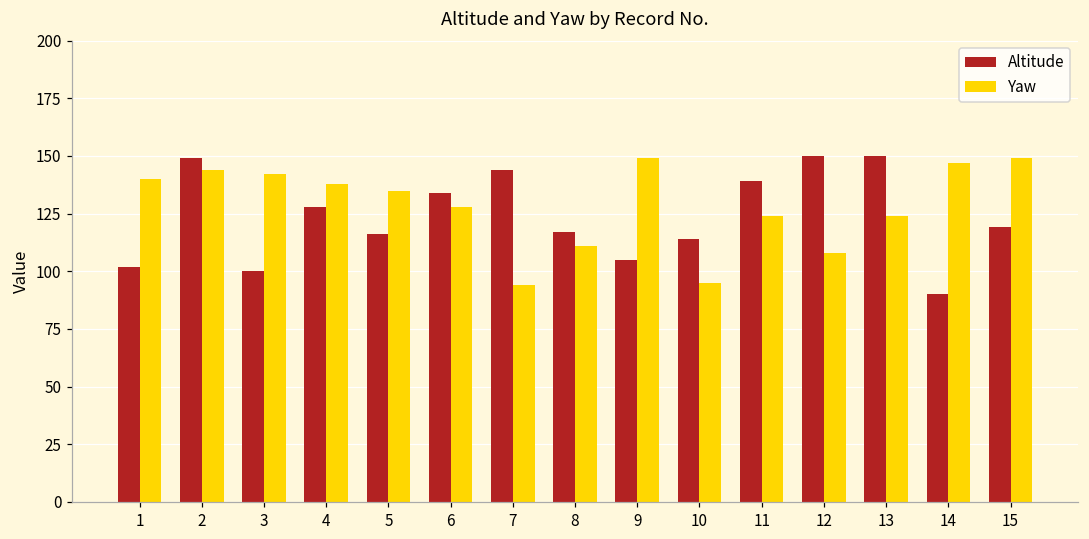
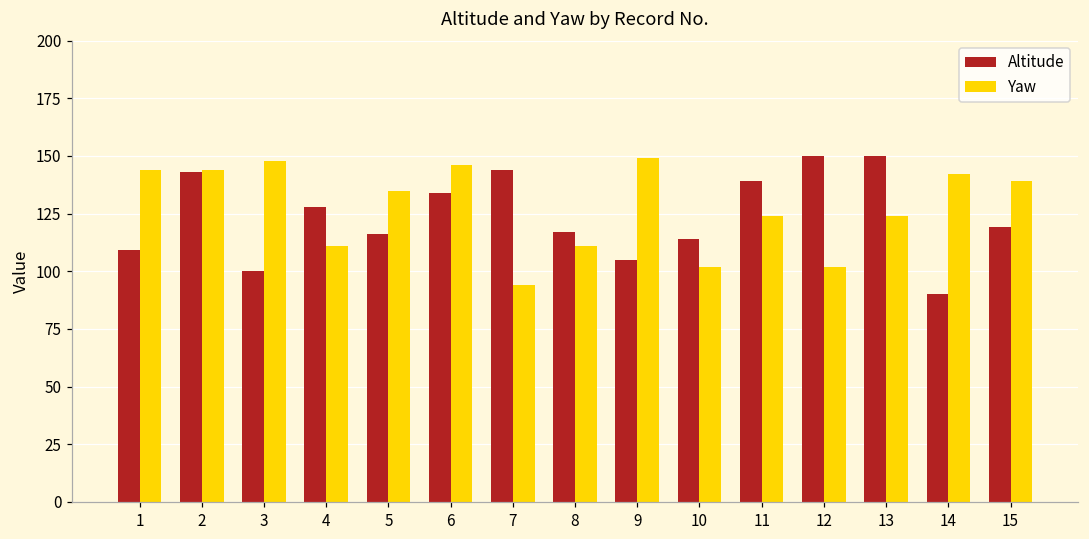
Altitude, 1: 102 -> 109
Yaw, 1: 140 -> 144
Altitude, 2: 149 -> 143
Yaw, 3: 142 -> 148
Yaw, 4: 138 -> 111
Yaw, 6: 128 -> 146
Yaw, 10: 95 -> 102
Yaw, 12: 108 -> 102
Yaw, 14: 147 -> 142
Yaw, 15: 149 -> 139
